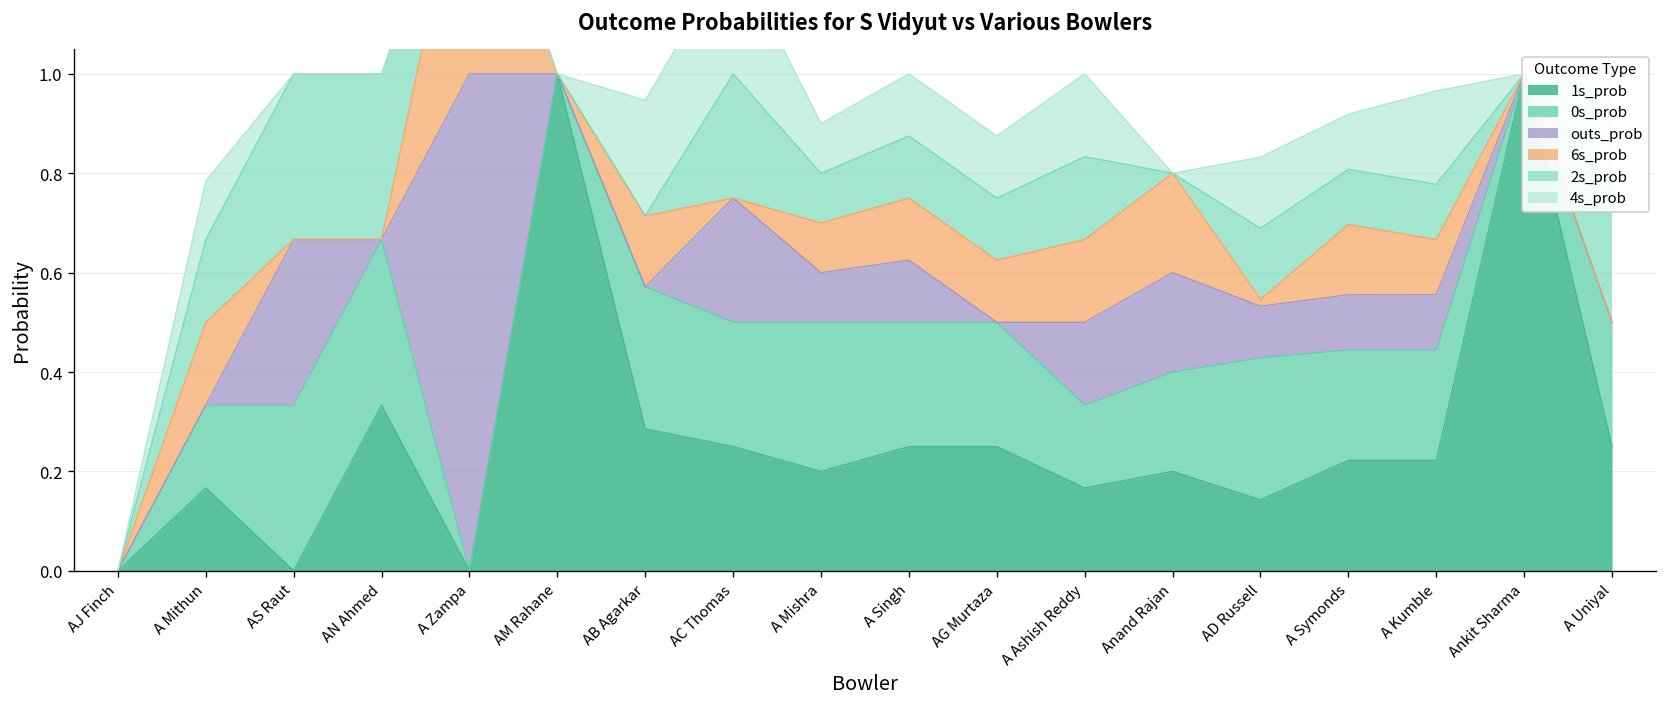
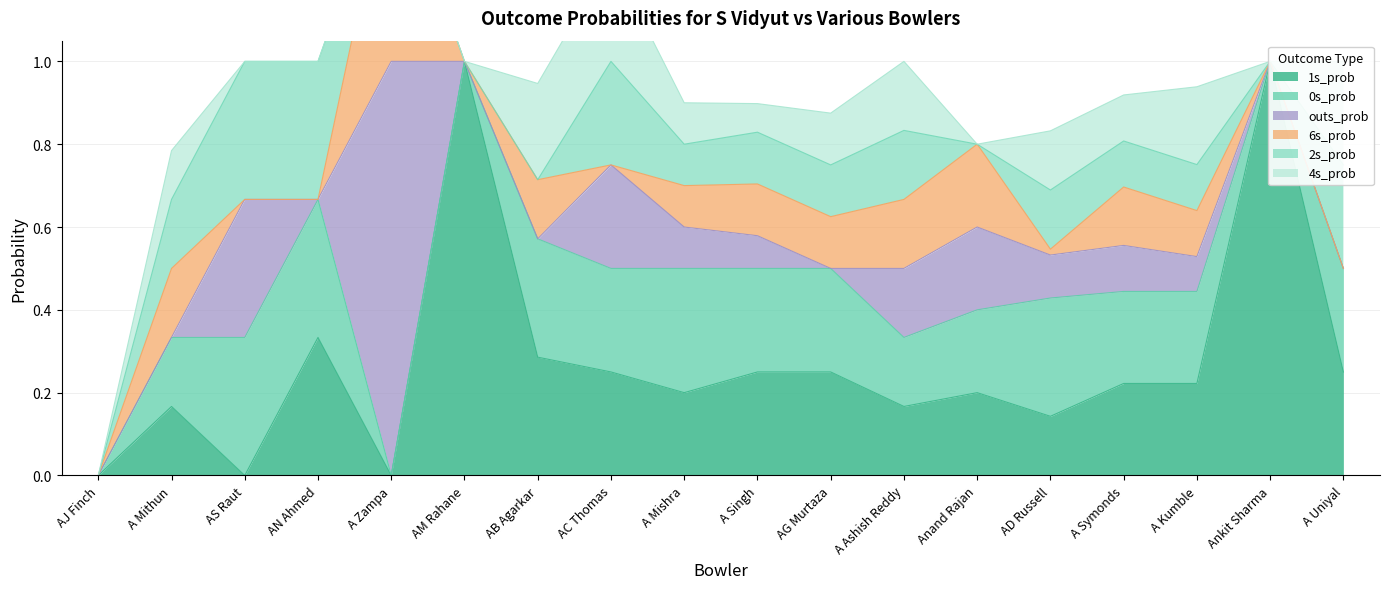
outs_prob, A Singh: 0.13 -> 0.08
4s_prob, A Singh: 0.13 -> 0.07
outs_prob, A Kumble: 0.11 -> 0.08
